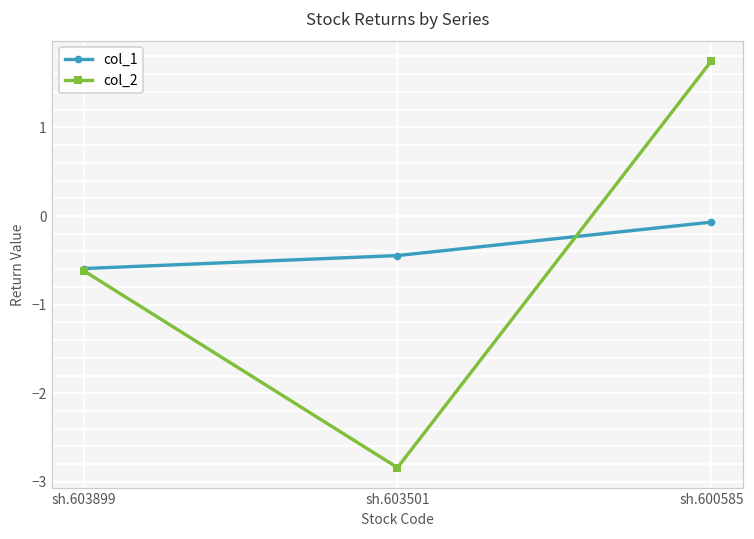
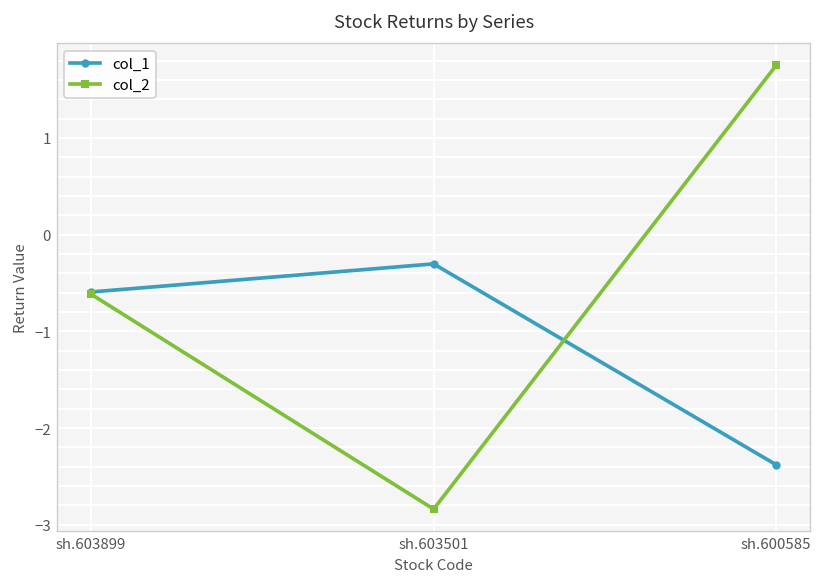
col_1, sh.603501: -0.4 -> -0.3
col_1, sh.600585: -0.1 -> -2.4
